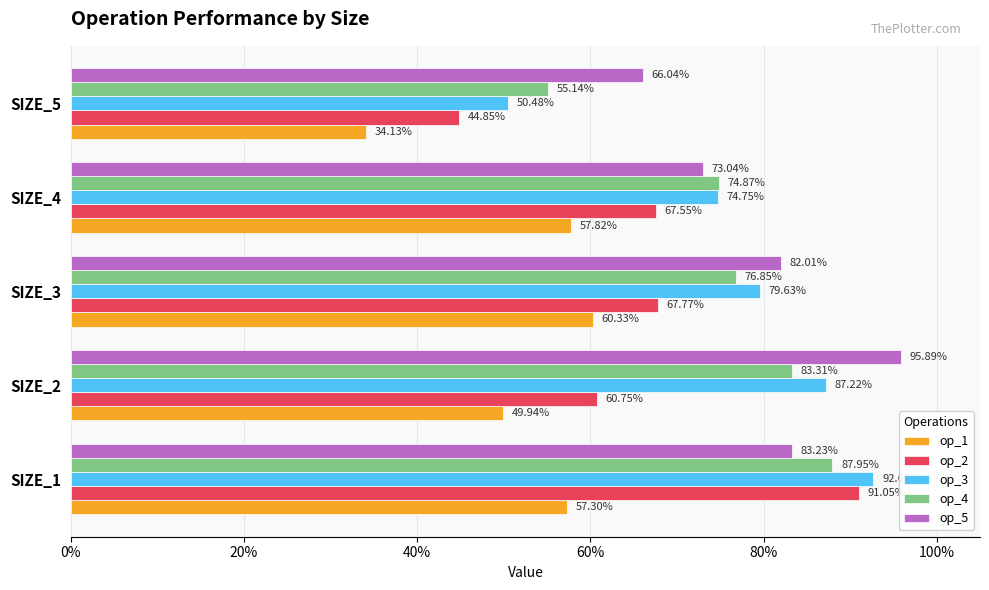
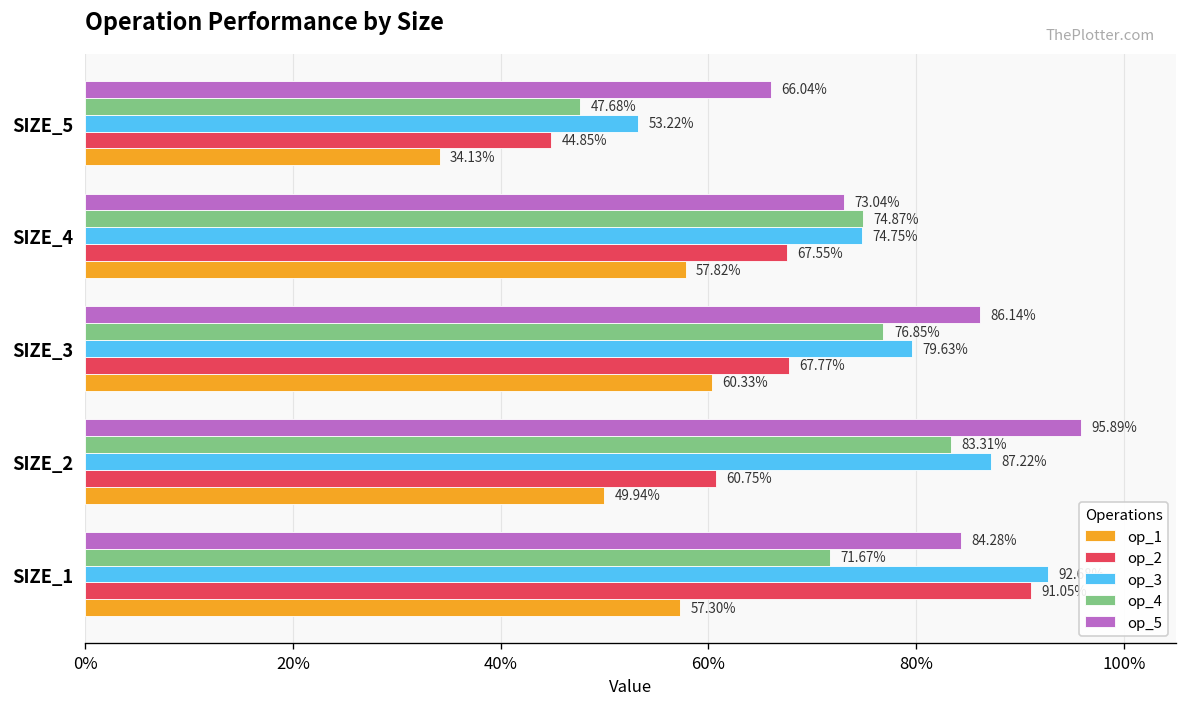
op_4, SIZE_5: 55.14% -> 47.68%
op_3, SIZE_5: 50.48% -> 53.22%
op_5, SIZE_3: 82.01% -> 86.14%
op_5, SIZE_1: 83.23% -> 84.28%
op_4, SIZE_1: 87.95% -> 71.67%
